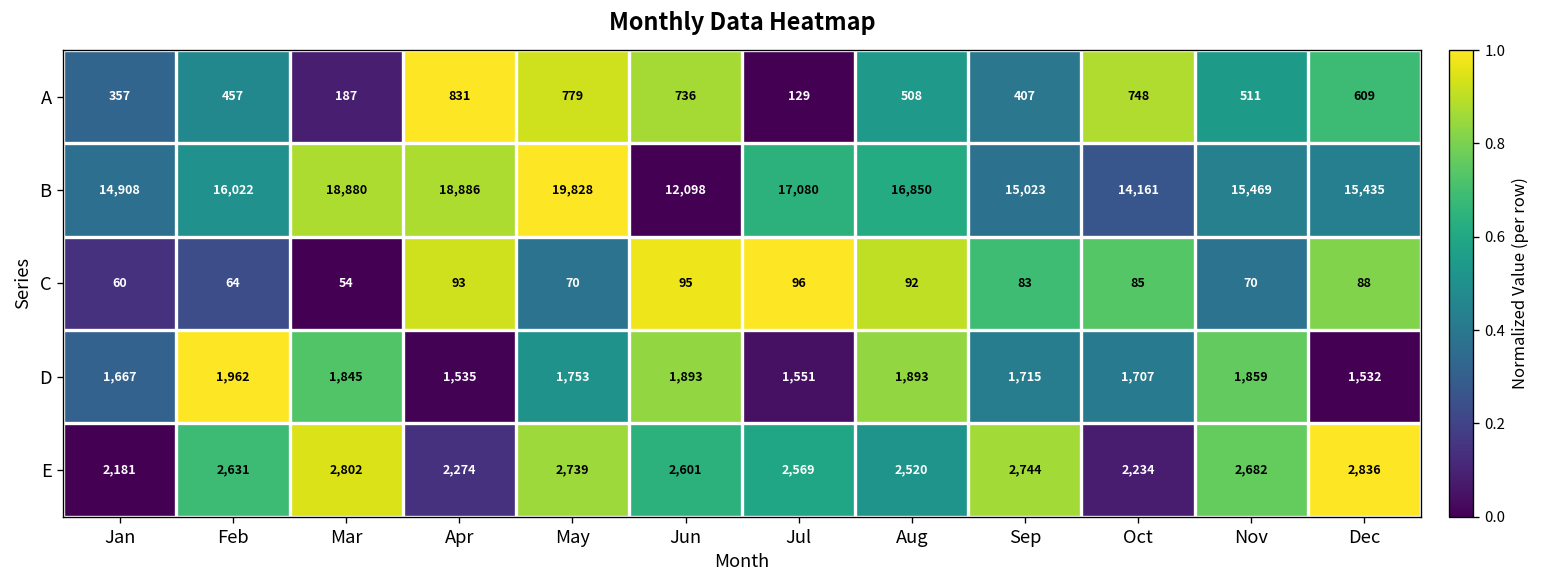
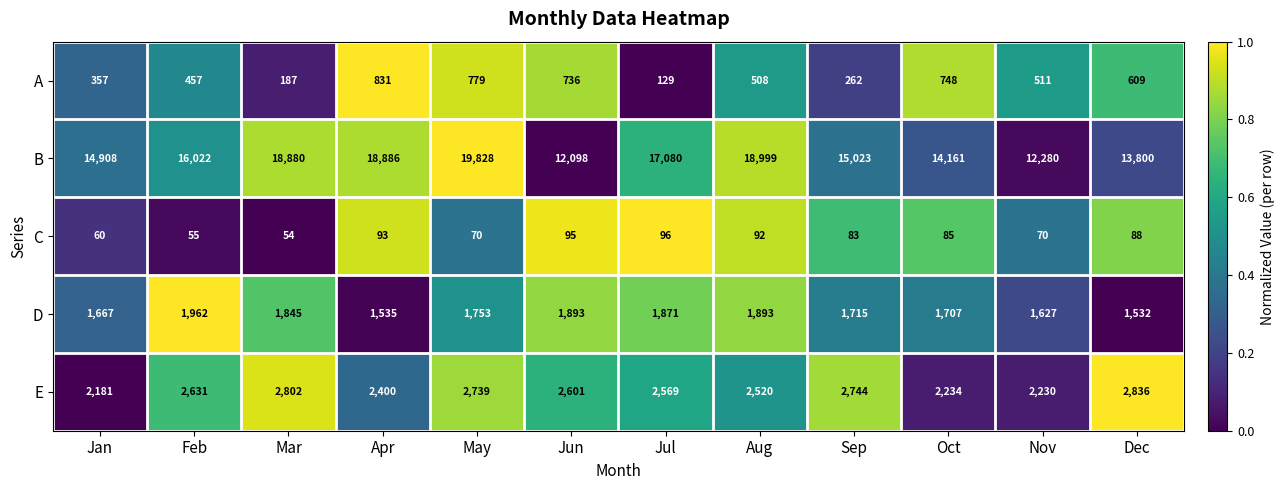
A, Sep: 407 -> 262
B, Aug: 16,850 -> 18,999
B, Nov: 15,469 -> 12,280
B, Dec: 15,435 -> 13,800
C, Feb: 64 -> 55
D, Jul: 1,551 -> 1,871
D, Nov: 1,859 -> 1,627
E, Apr: 2,274 -> 2,400
E, Nov: 2,682 -> 2,230
